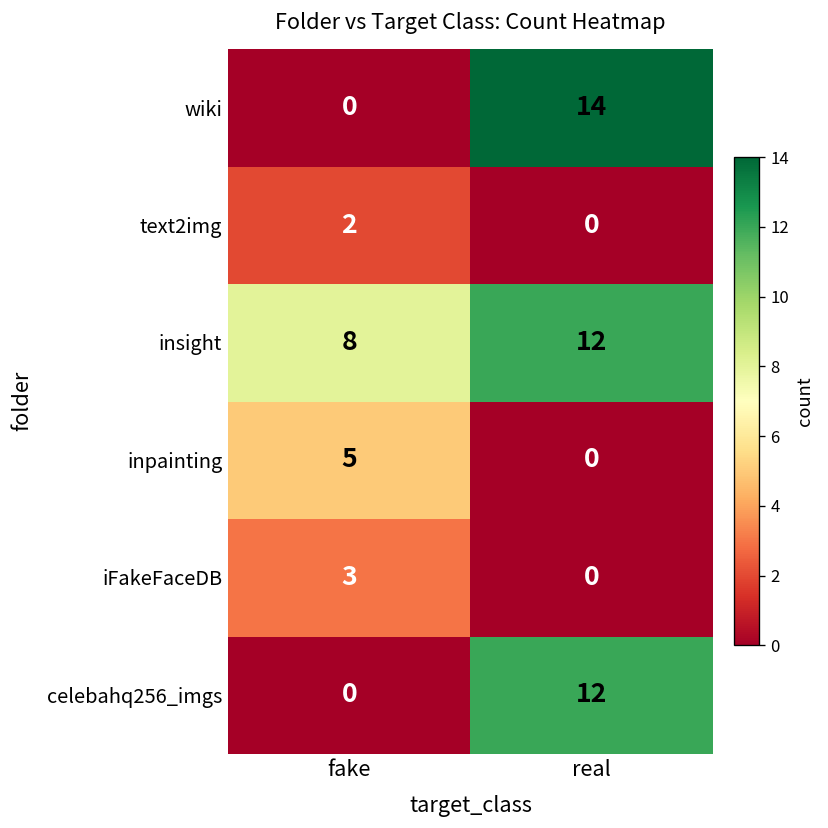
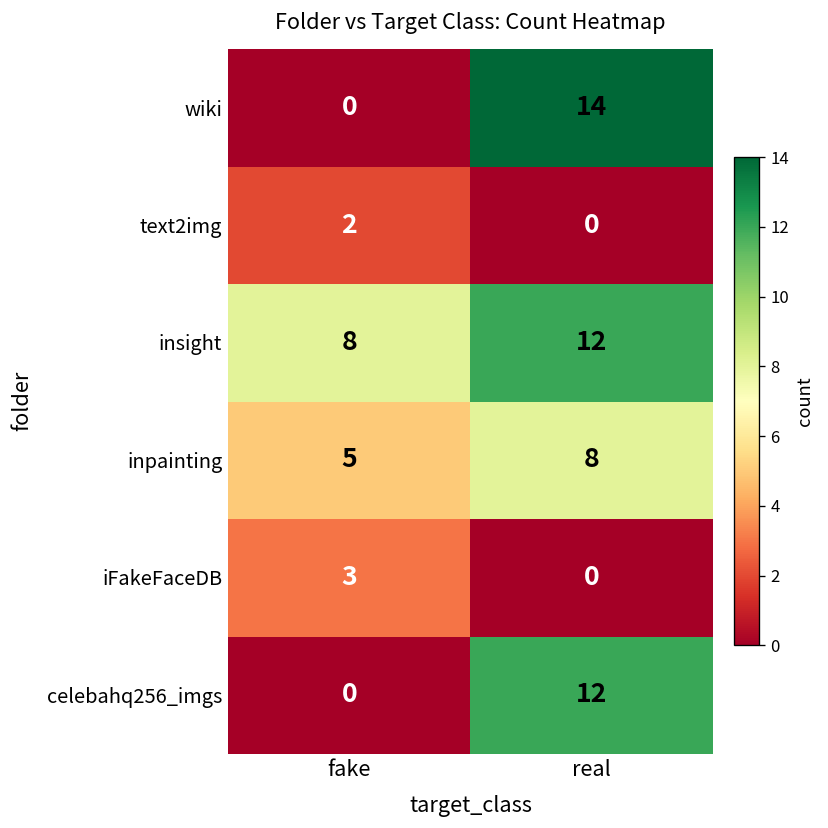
inpainting, real: 0 -> 8
